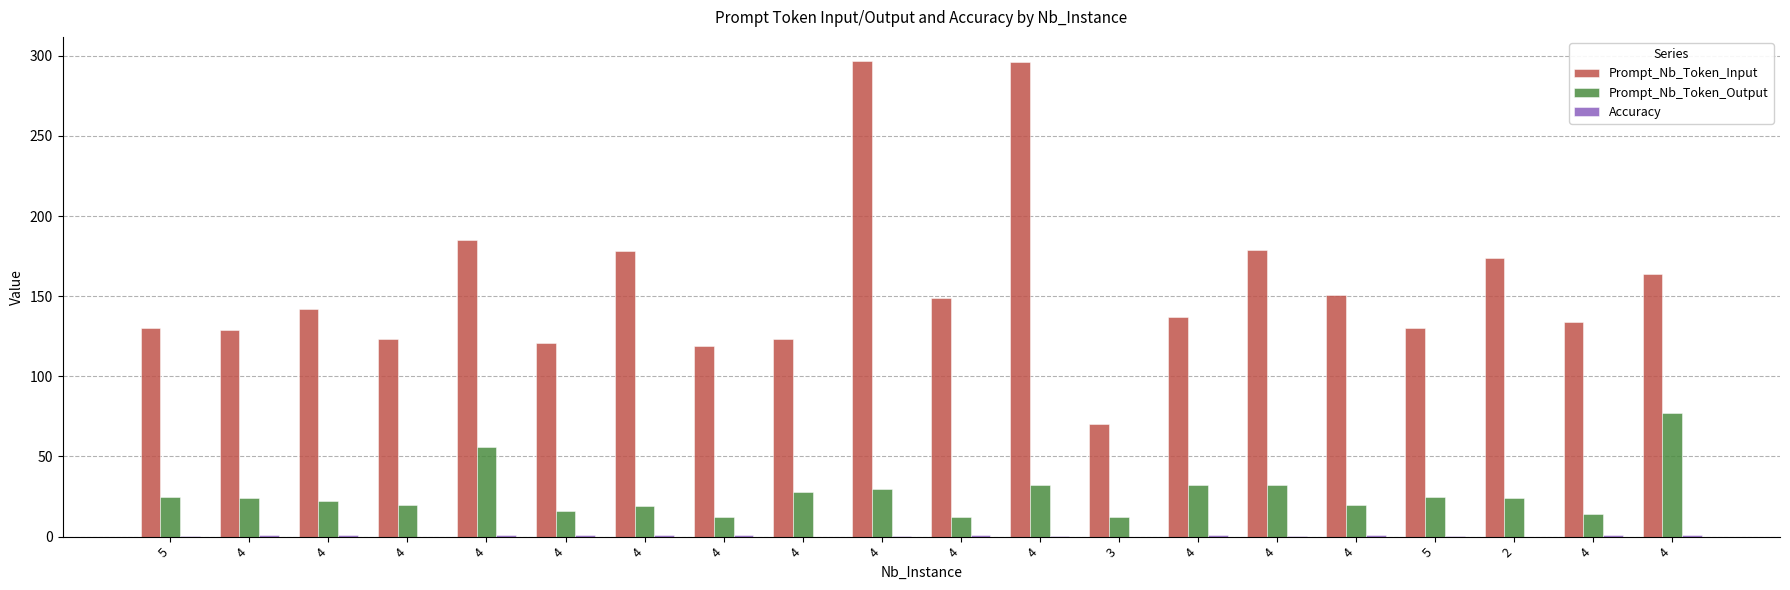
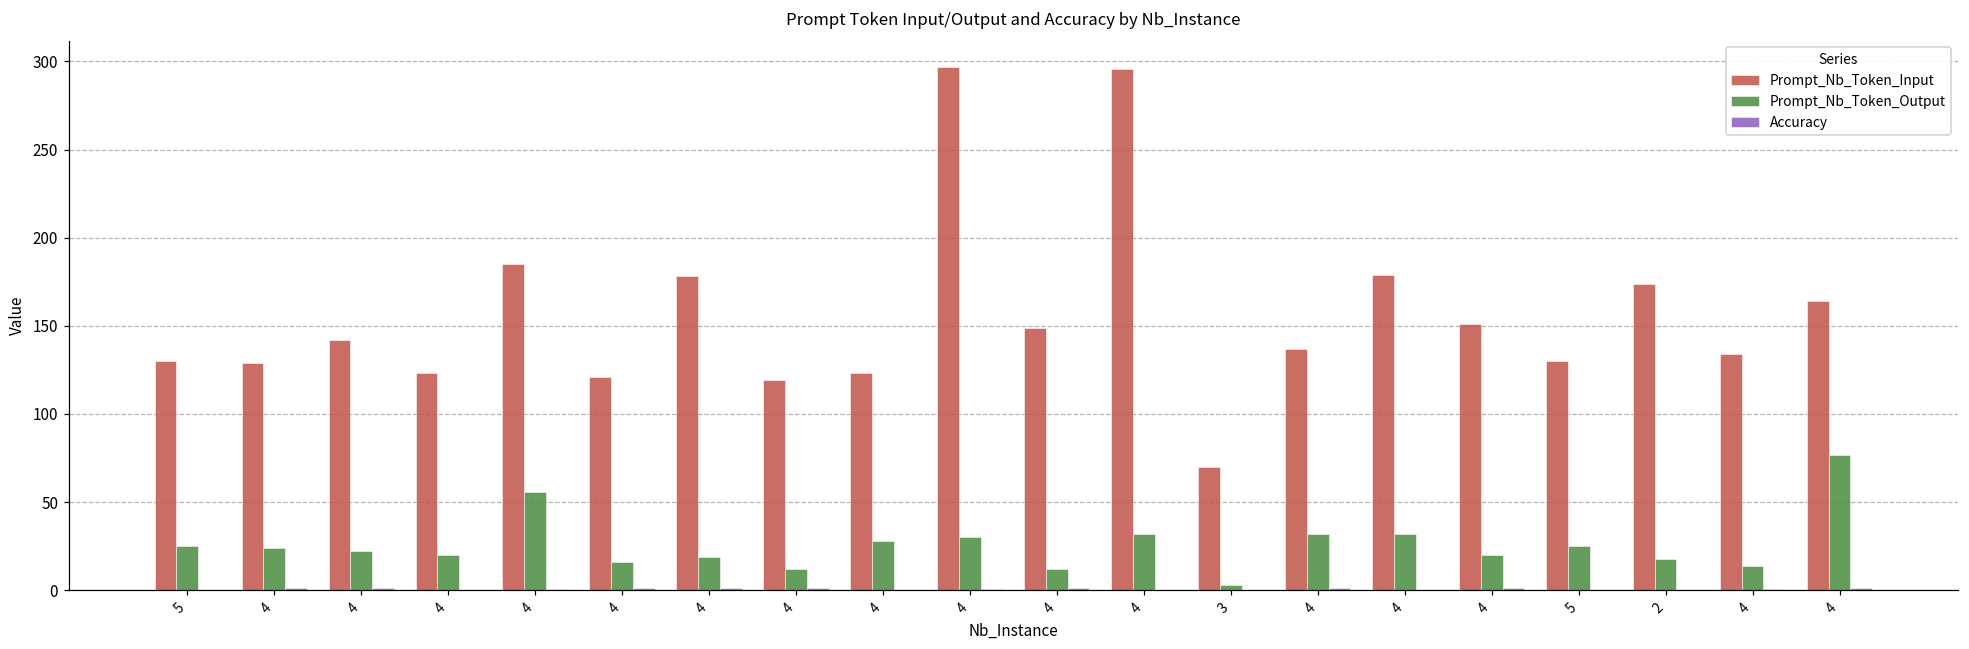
Prompt_Nb_Token_Output, 3: 12 -> 3
Prompt_Nb_Token_Output, 2: 24 -> 18
